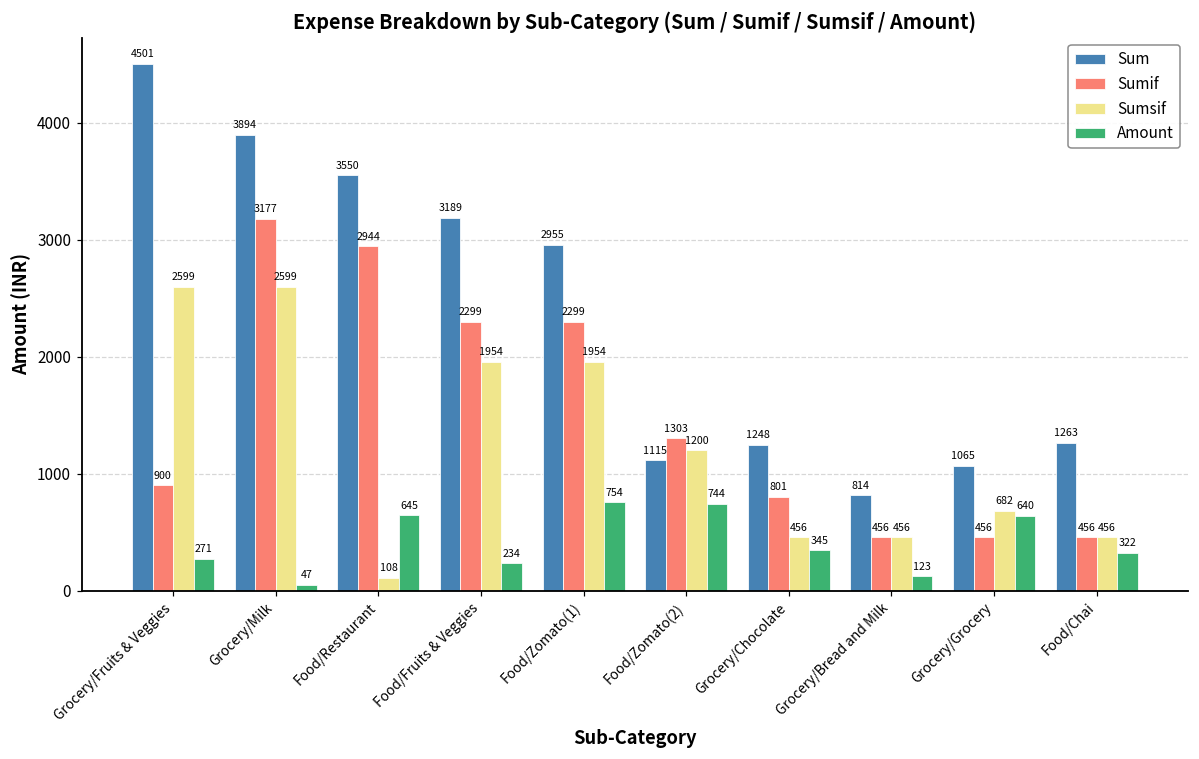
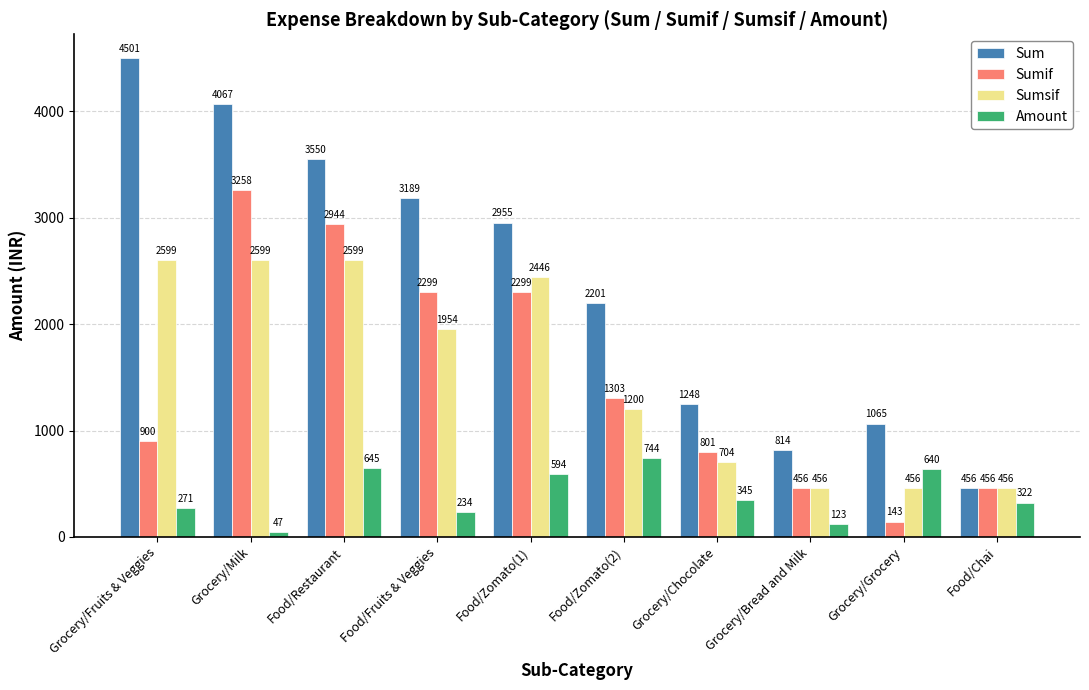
Sum, Grocery/Milk: 3894 -> 4067
Sumif, Grocery/Milk: 3177 -> 3258
Sumsif, Food/Restaurant: 108 -> 2599
Sumsif, Food/Zomato(1): 1954 -> 2446
Amount, Food/Zomato(1): 754 -> 594
Sum, Food/Zomato(2): 1115 -> 2201
Sumsif, Grocery/Chocolate: 456 -> 704
Sumif, Grocery/Grocery: 456 -> 143
Sumsif, Grocery/Grocery: 682 -> 456
Sum, Food/Chai: 1263 -> 456
